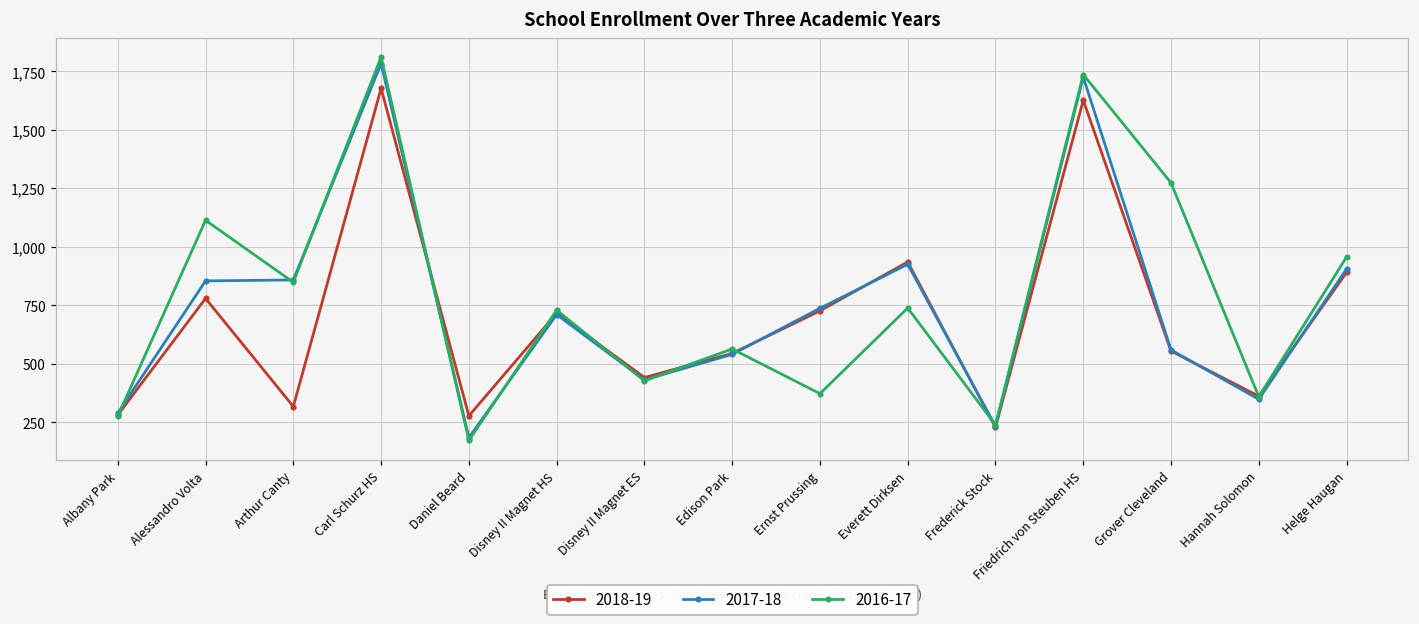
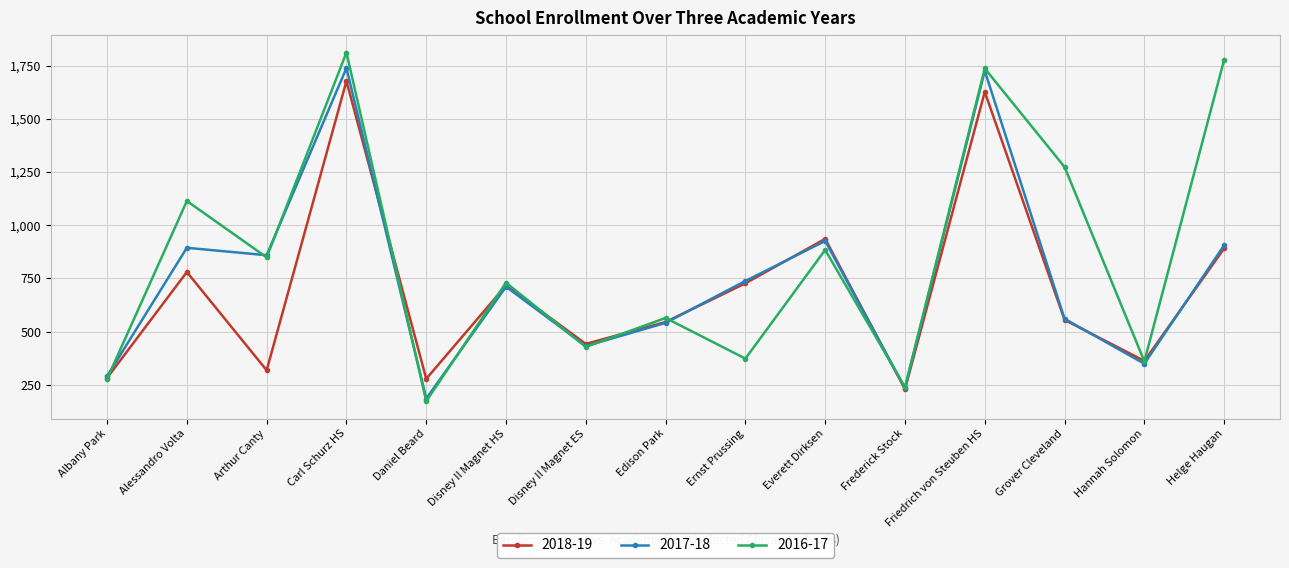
2017-18, Alessandro Volta: 860 -> 890
2017-18, Carl Schurz HS: 1,780 -> 1,740
2016-17, Everett Dirksen: 740 -> 880
2016-17, Helge Haugan: 960 -> 1,780
